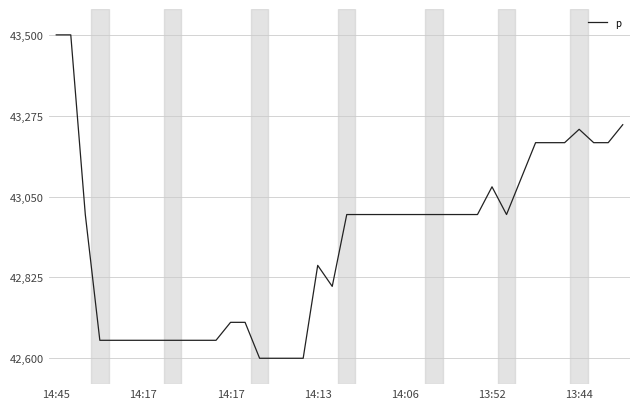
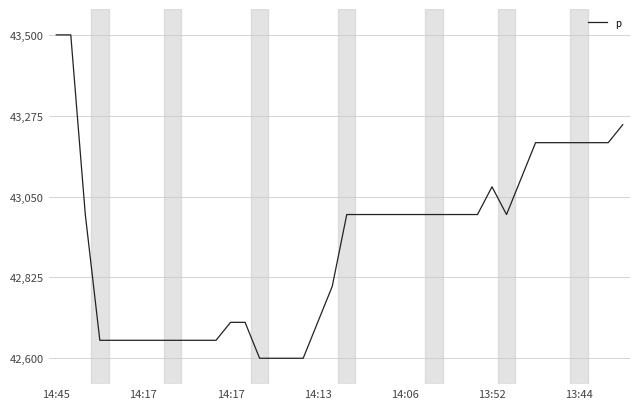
14:13: 42,860 -> 42,700
13:44: 43,240 -> 43,200
